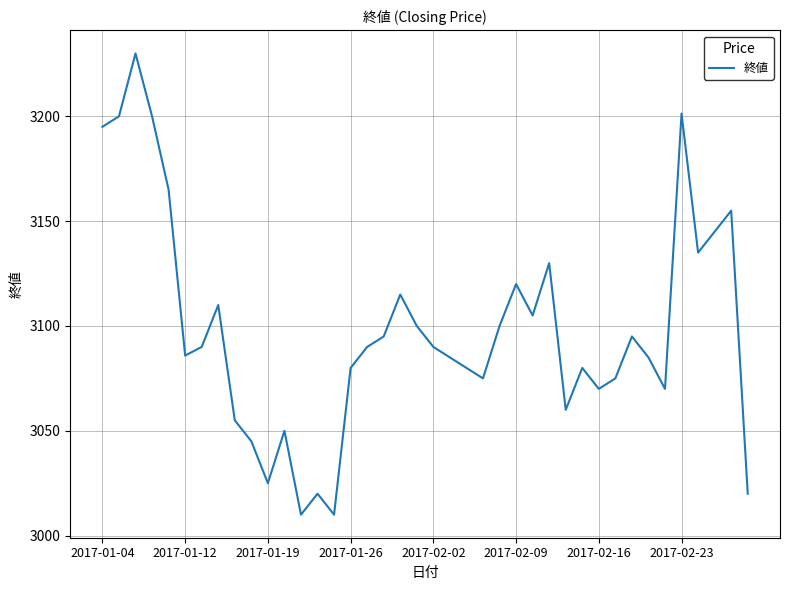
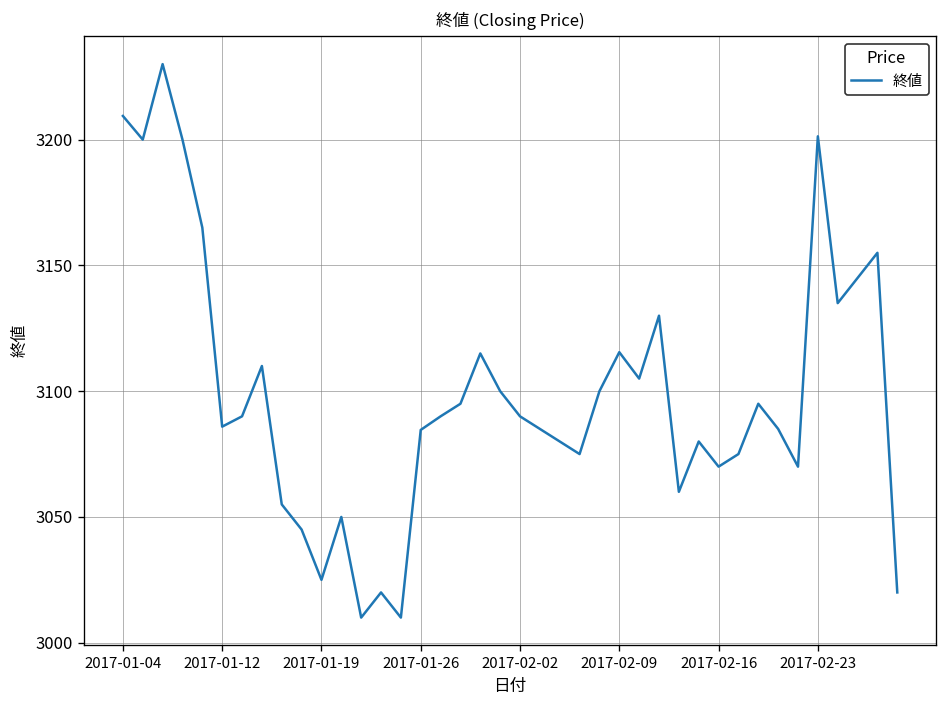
2017-01-04: 3195 -> 3209
2017-01-26: 3080 -> 3085
2017-02-09: 3120 -> 3116
